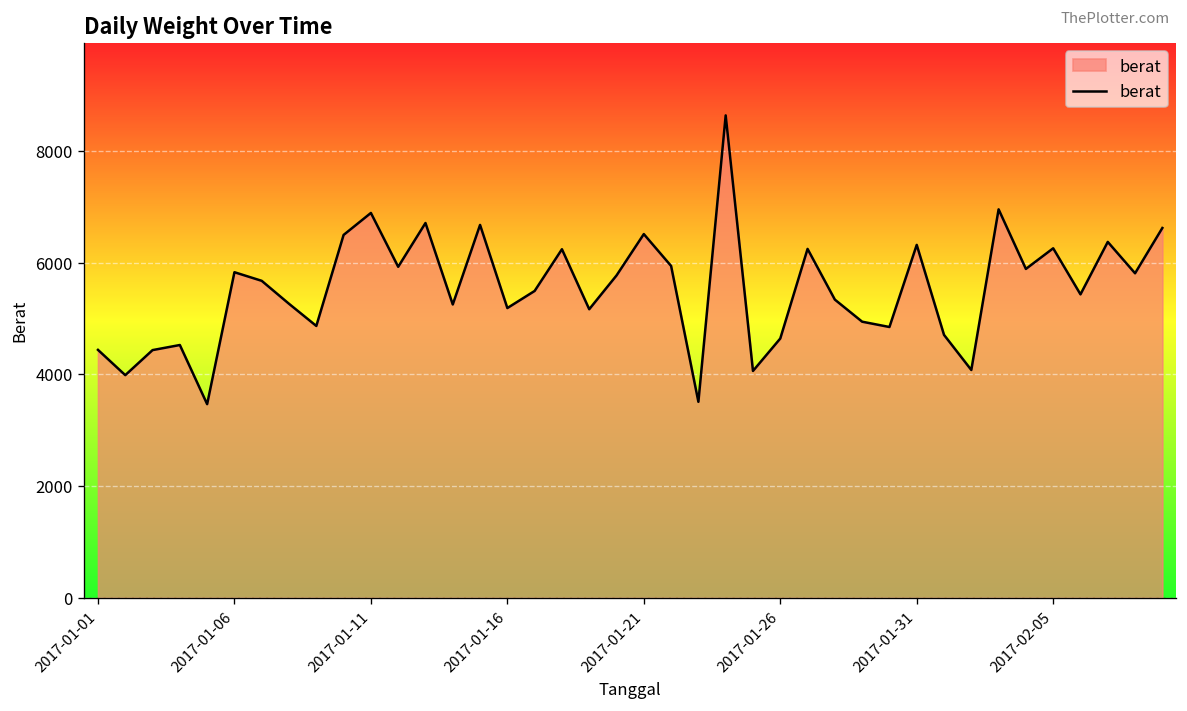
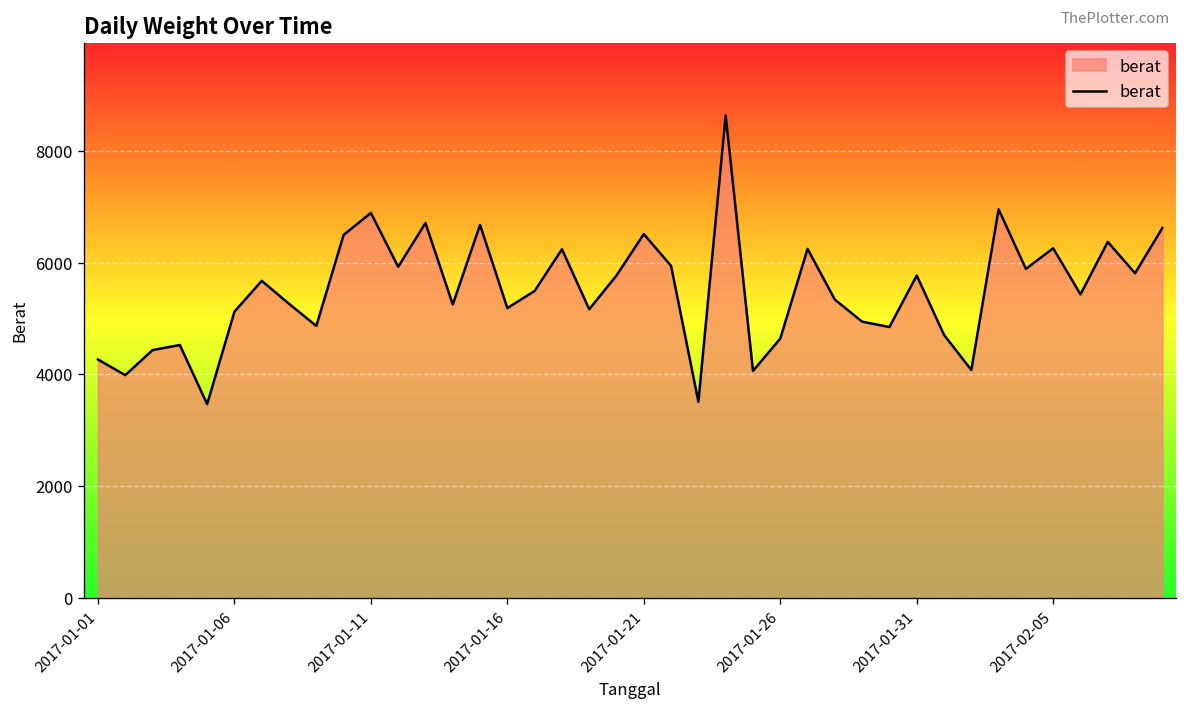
2017-01-01: 4400 -> 4300
2017-01-06: 5800 -> 5100
2017-01-31: 6300 -> 5800
